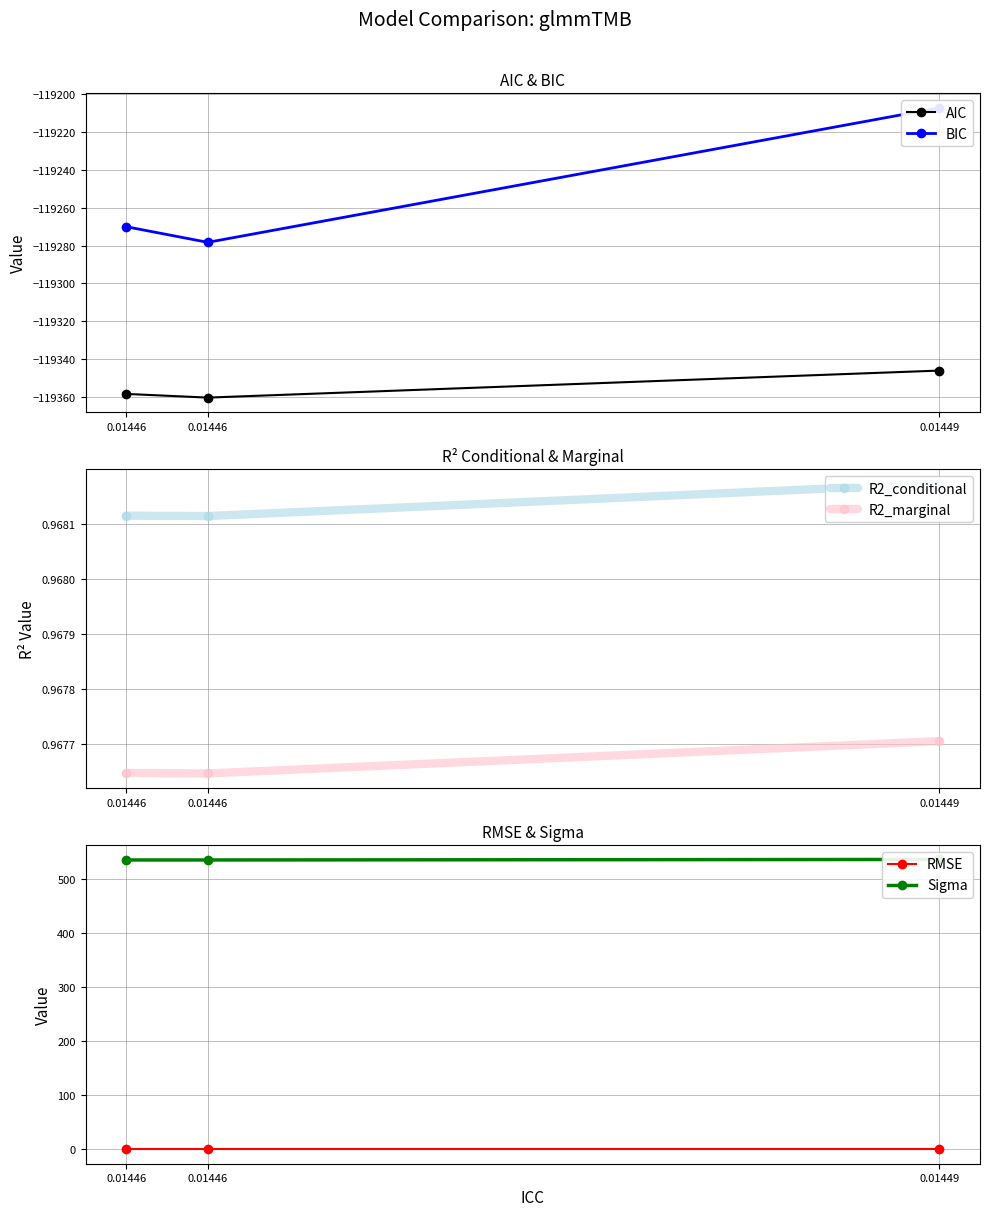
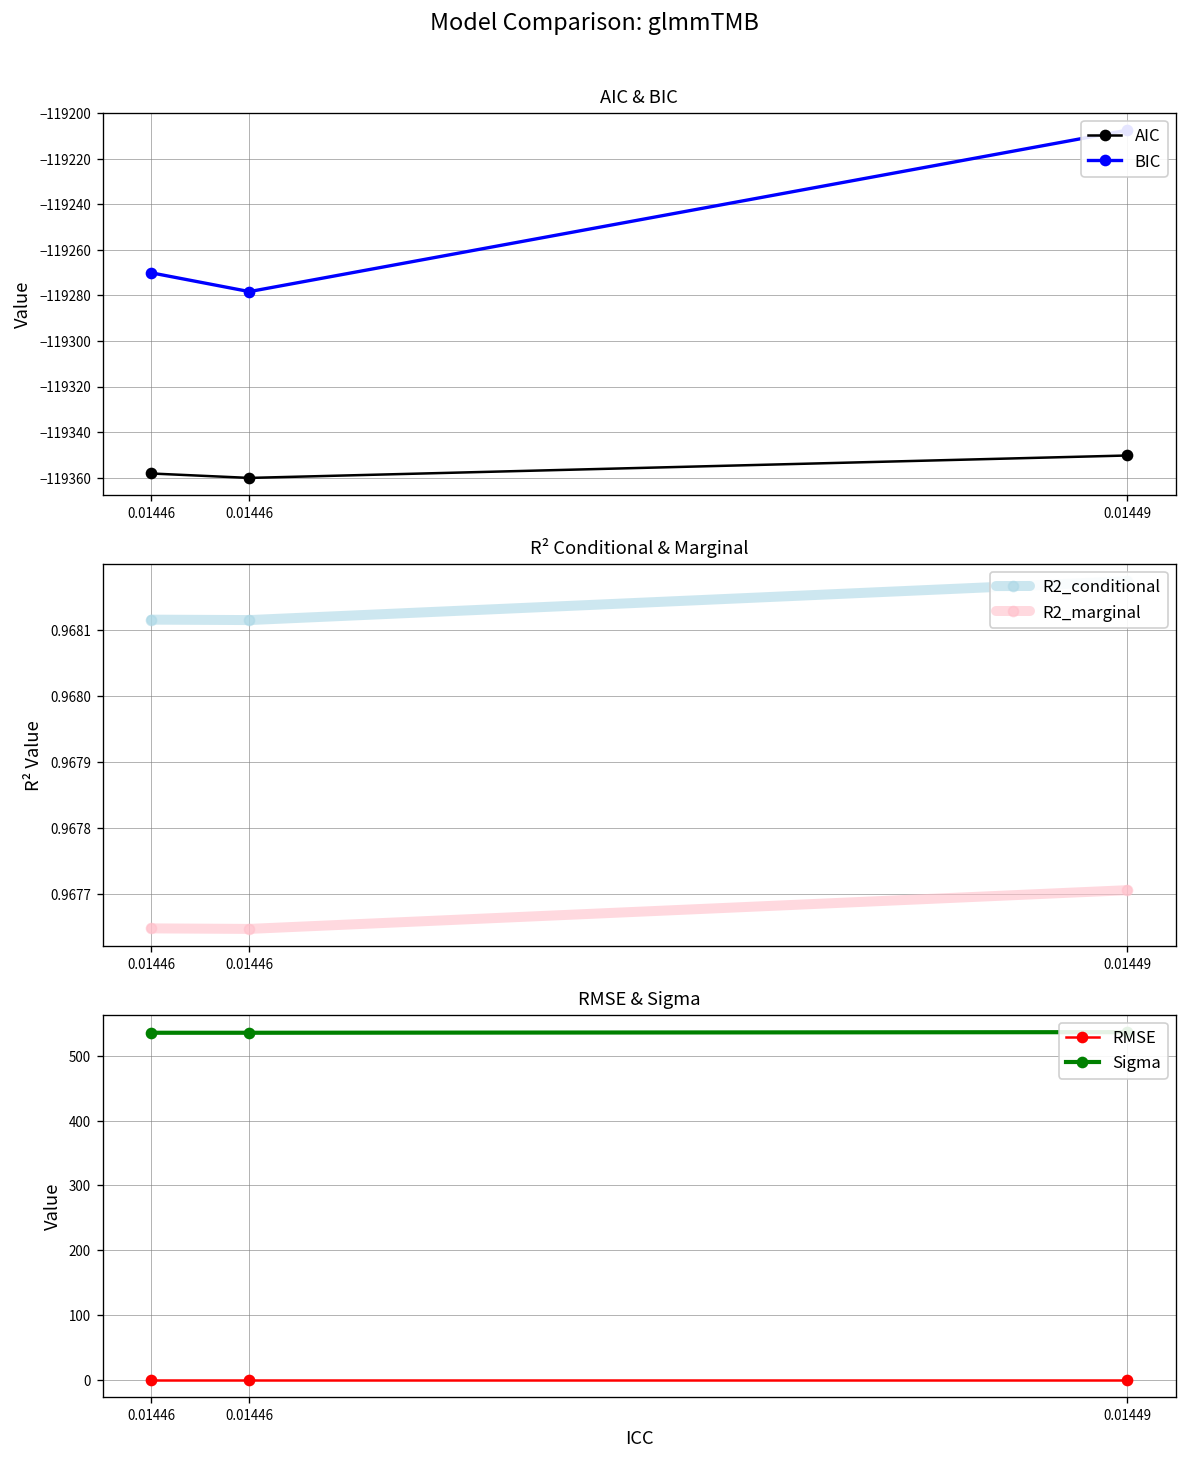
AIC & BIC, AIC, 0.01449: -119346 -> -119350
